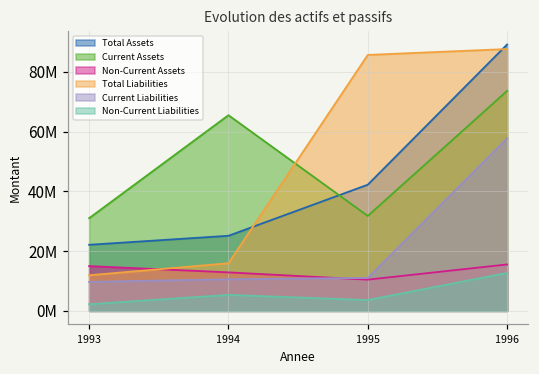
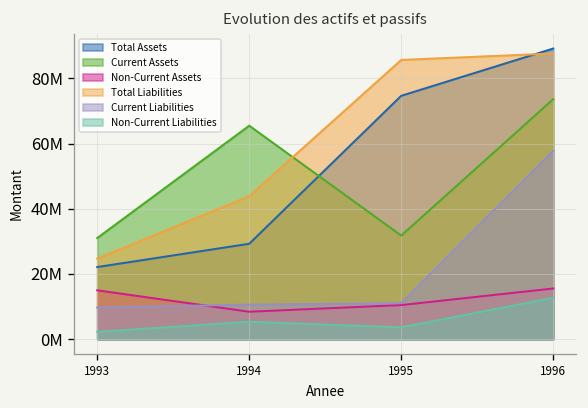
Total Liabilities, 1993: 12000000 -> 25000000
Total Assets, 1994: 25000000 -> 29000000
Non-Current Assets, 1994: 13000000 -> 8000000
Total Liabilities, 1994: 16000000 -> 44000000
Total Assets, 1995: 42000000 -> 75000000
